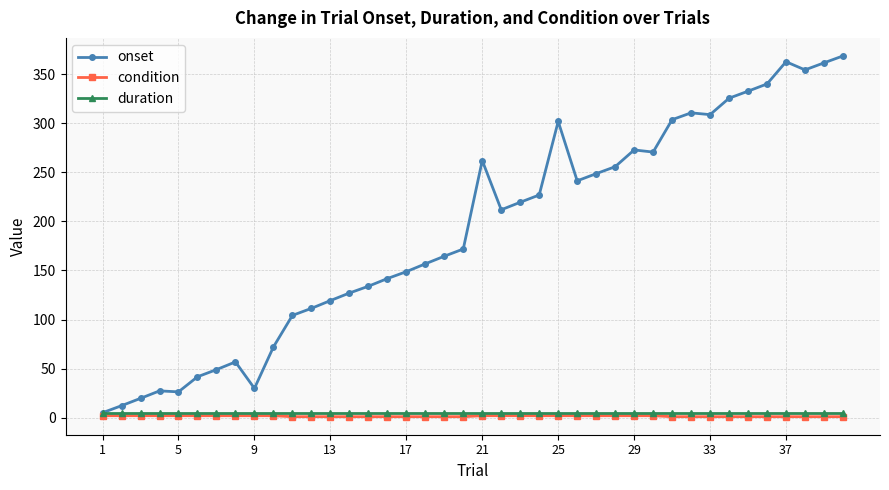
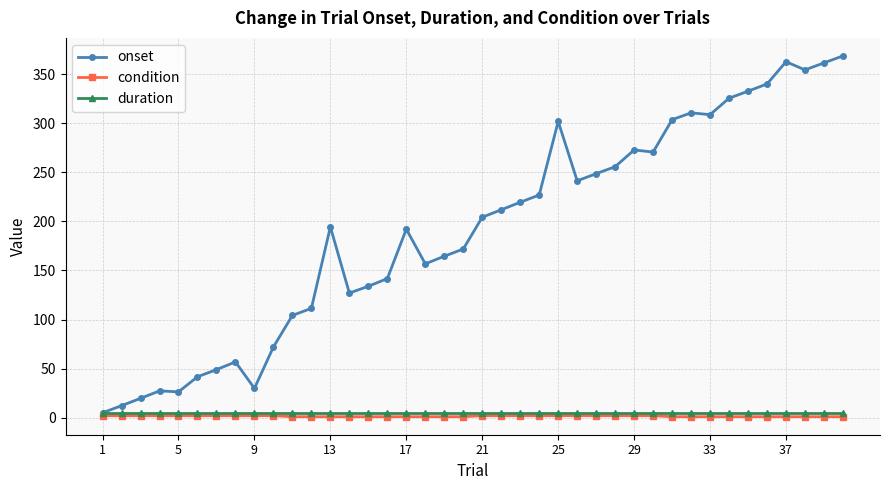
onset, 13: 120 -> 190
onset, 17: 150 -> 190
onset, 21: 260 -> 200
